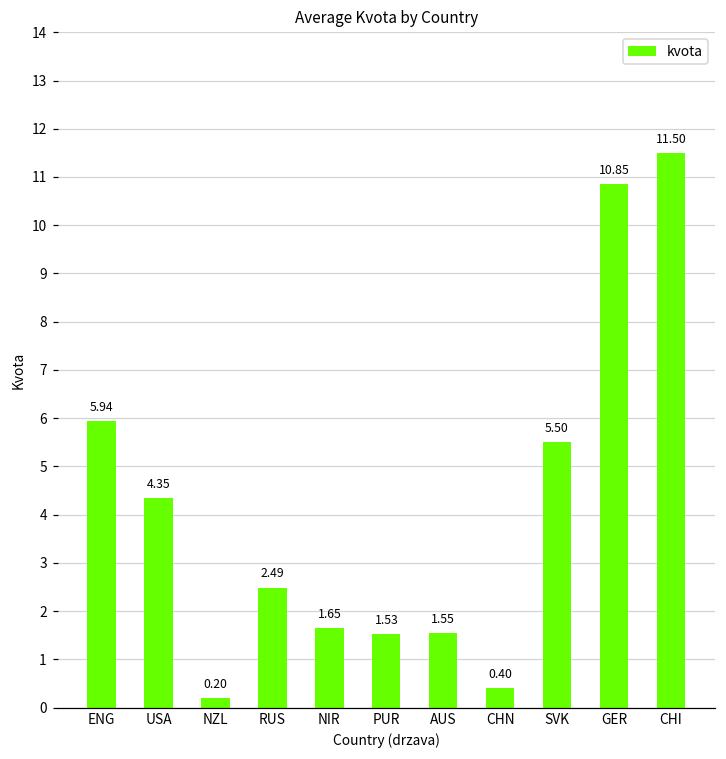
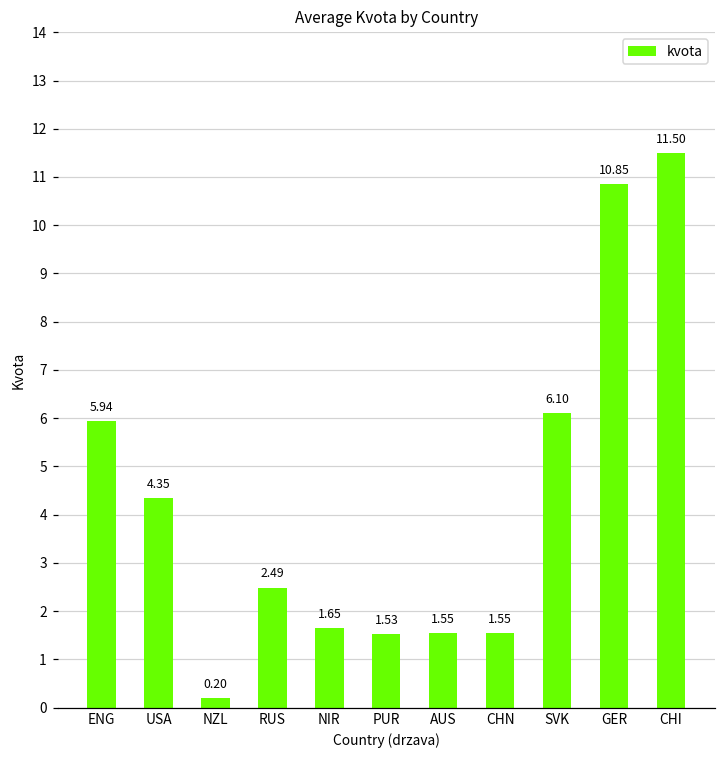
CHN: 0.40 -> 1.55
SVK: 5.50 -> 6.10
